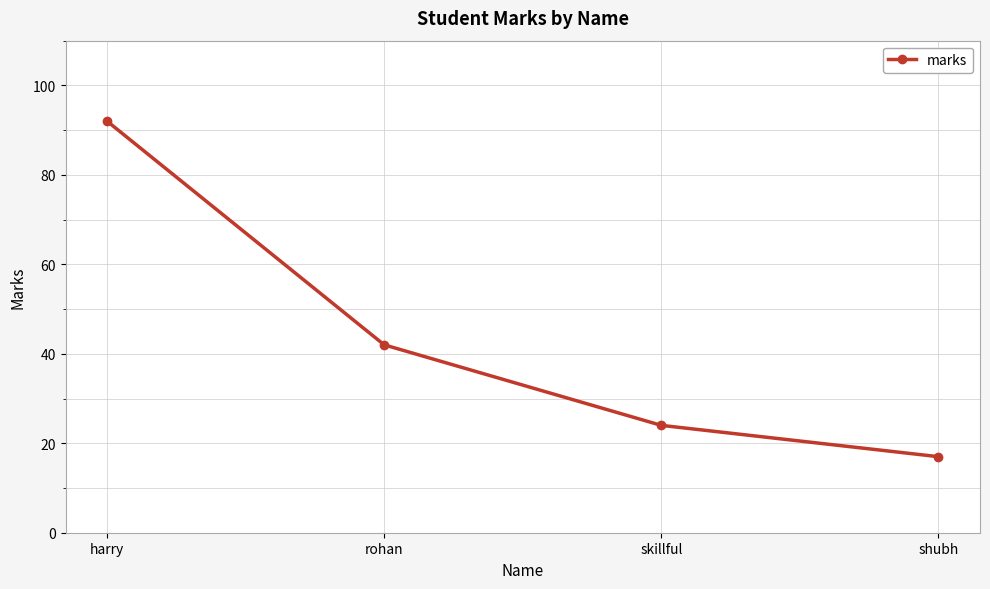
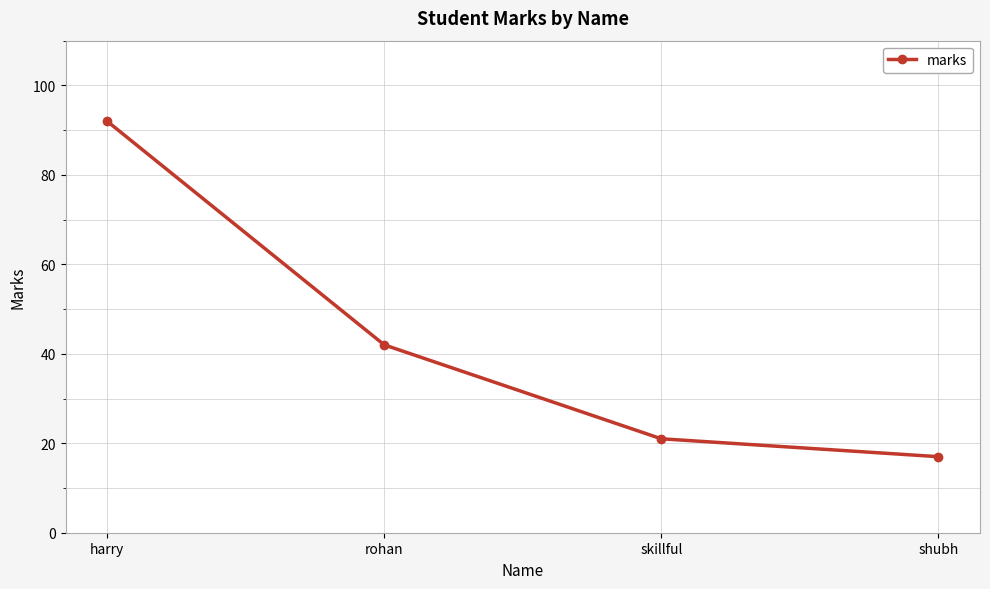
skillful: 24 -> 21
